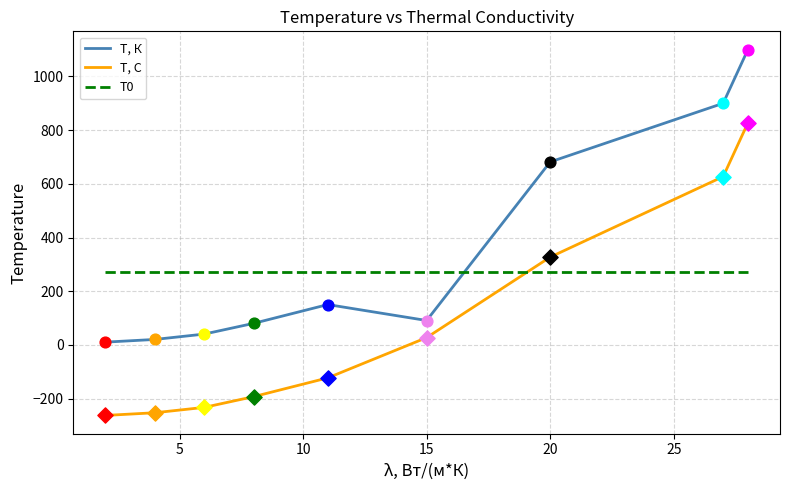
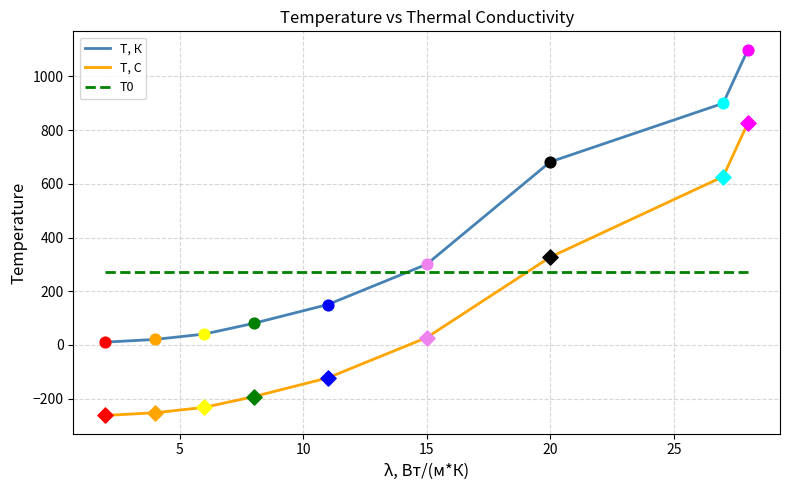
T, К, 15: 90 -> 300
